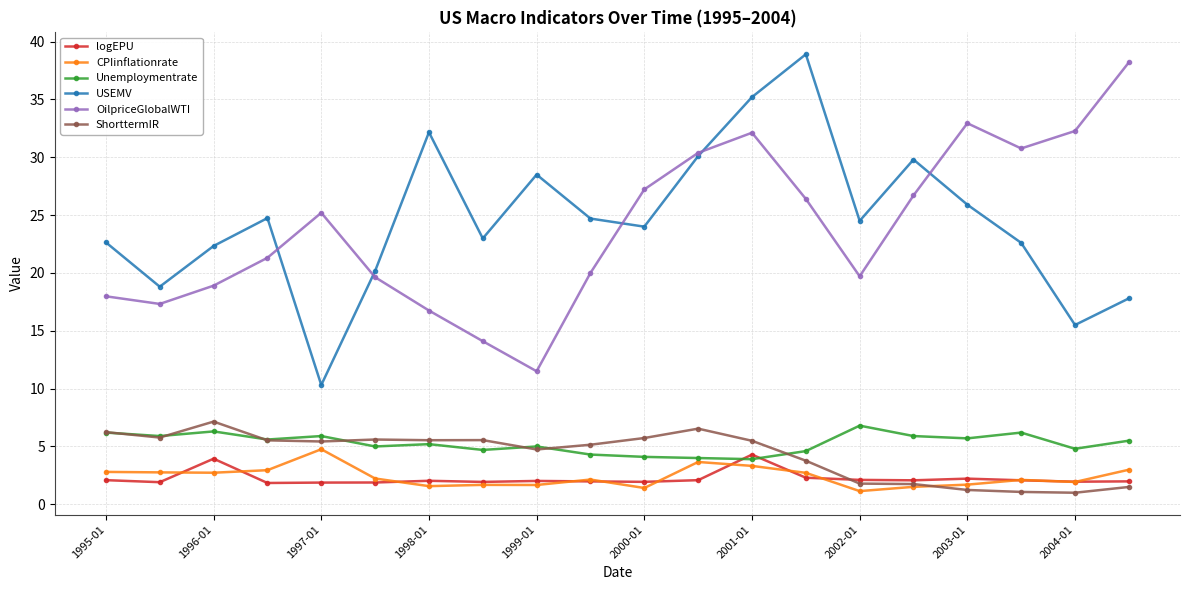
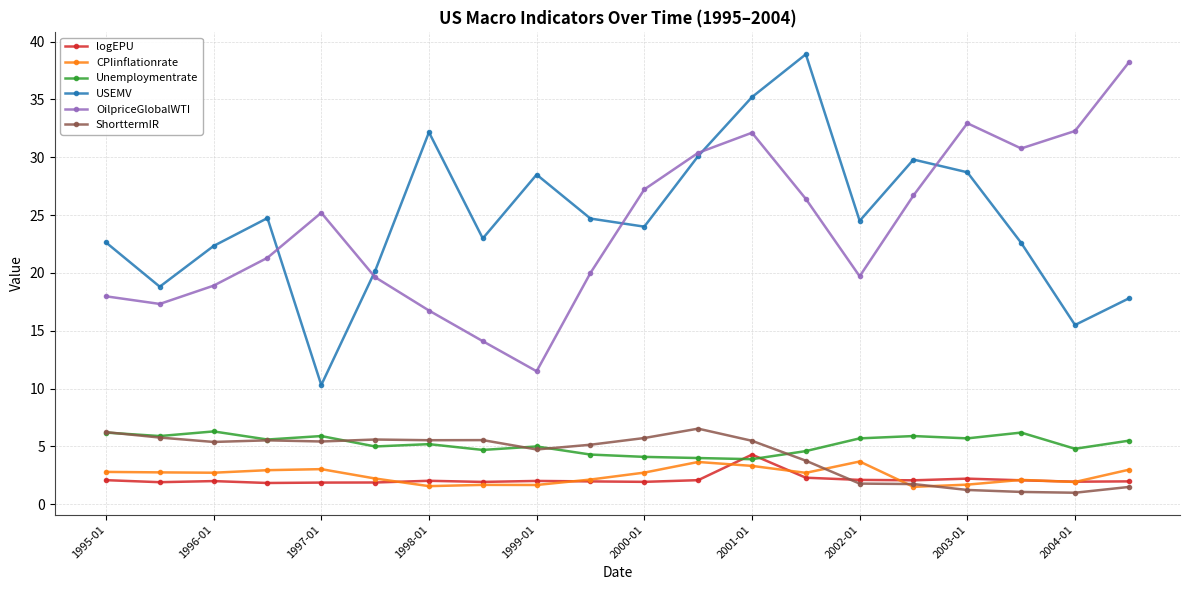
logEPU, 1996-01: 3.9 -> 2.0
ShorttermIR, 1996-01: 7.2 -> 5.4
CPIinflationrate, 1997-01: 4.8 -> 3.0
CPIinflationrate, 2000-01: 1.4 -> 2.7
CPIinflationrate, 2002-01: 1.1 -> 3.7
Unemploymentrate, 2002-01: 6.8 -> 5.7
USEMV, 2003-01: 25.9 -> 28.7
